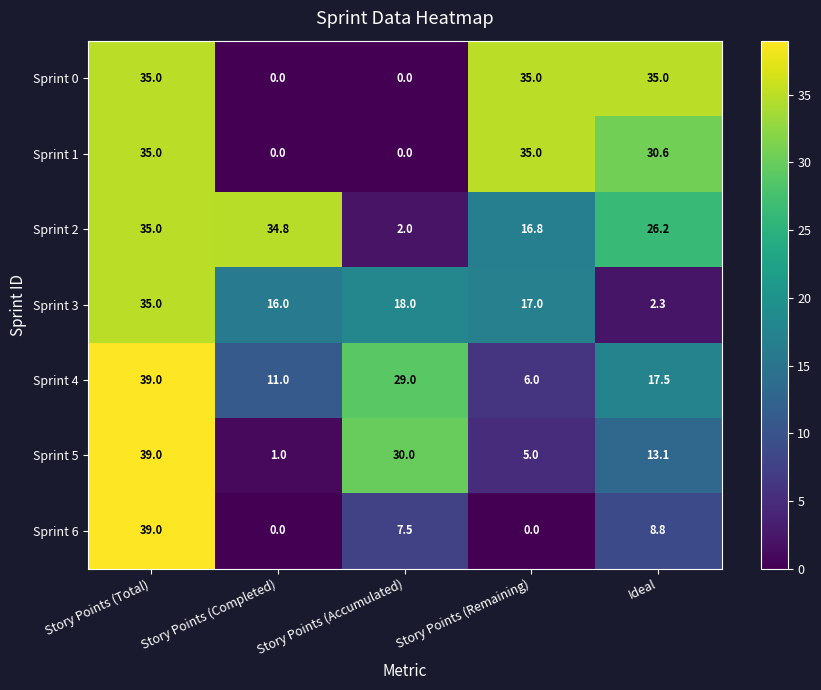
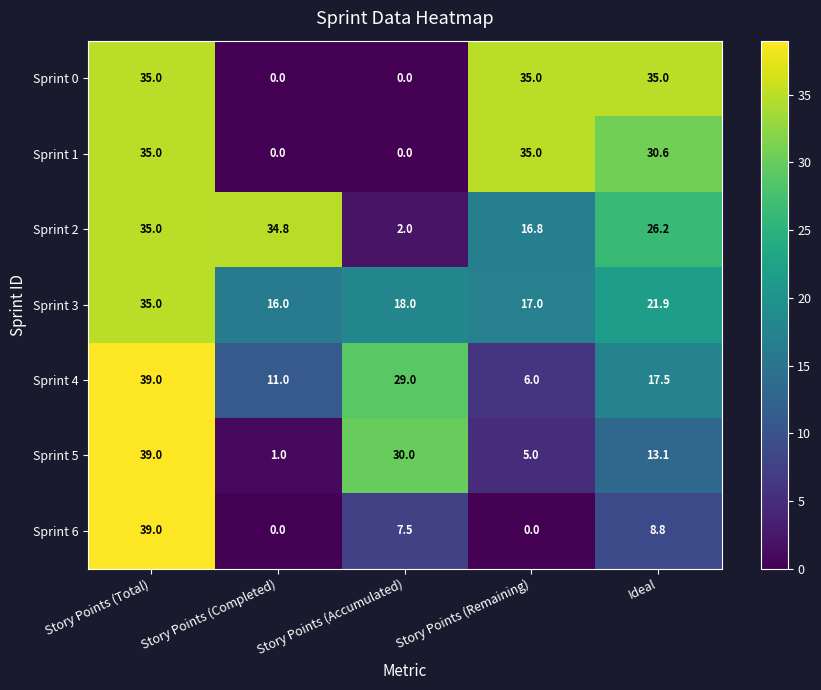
Sprint 3, Ideal: 2.3 -> 21.9
